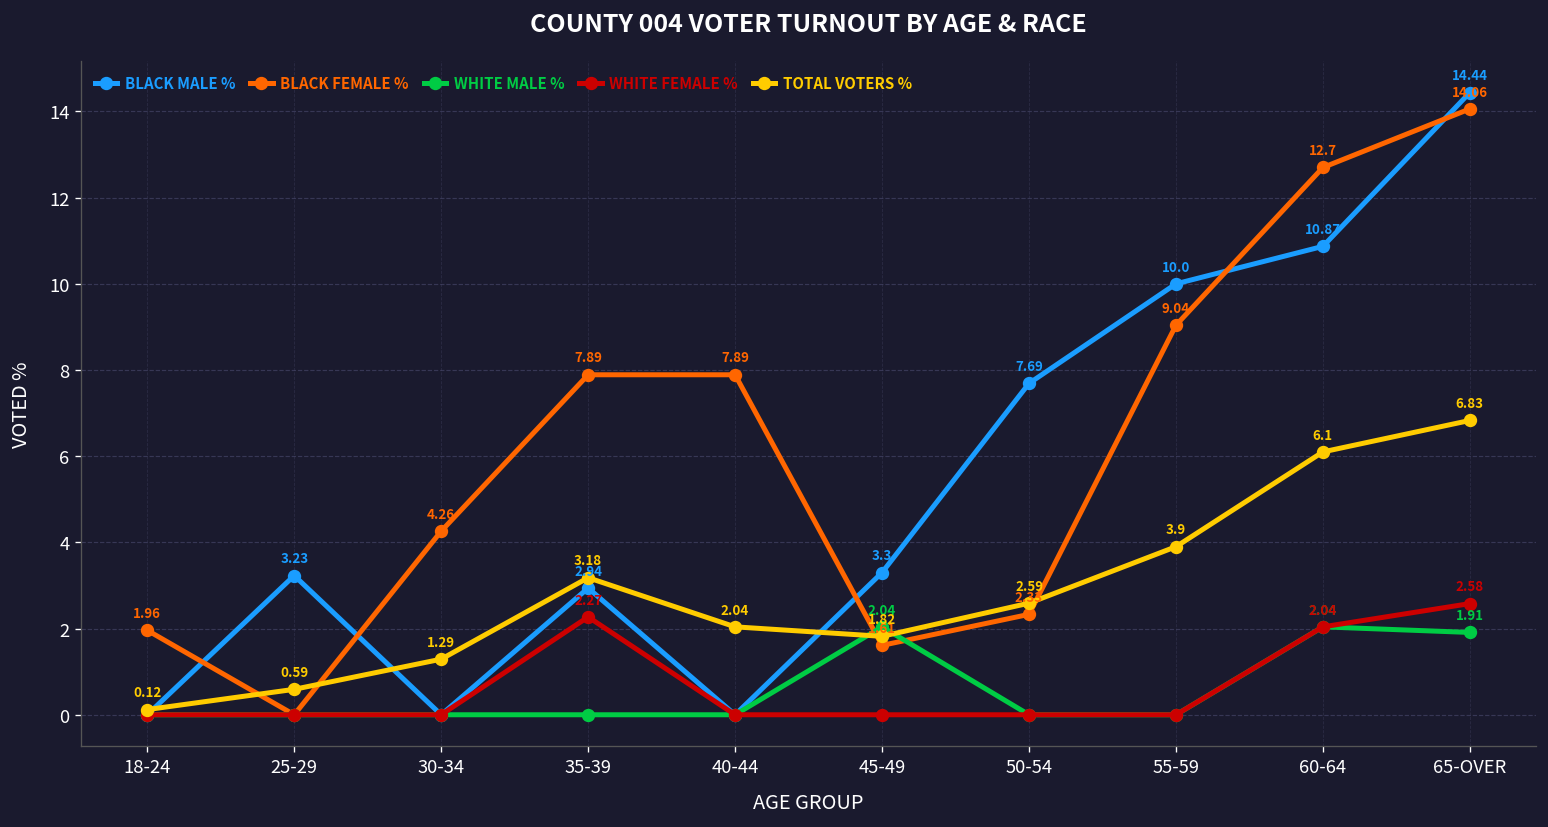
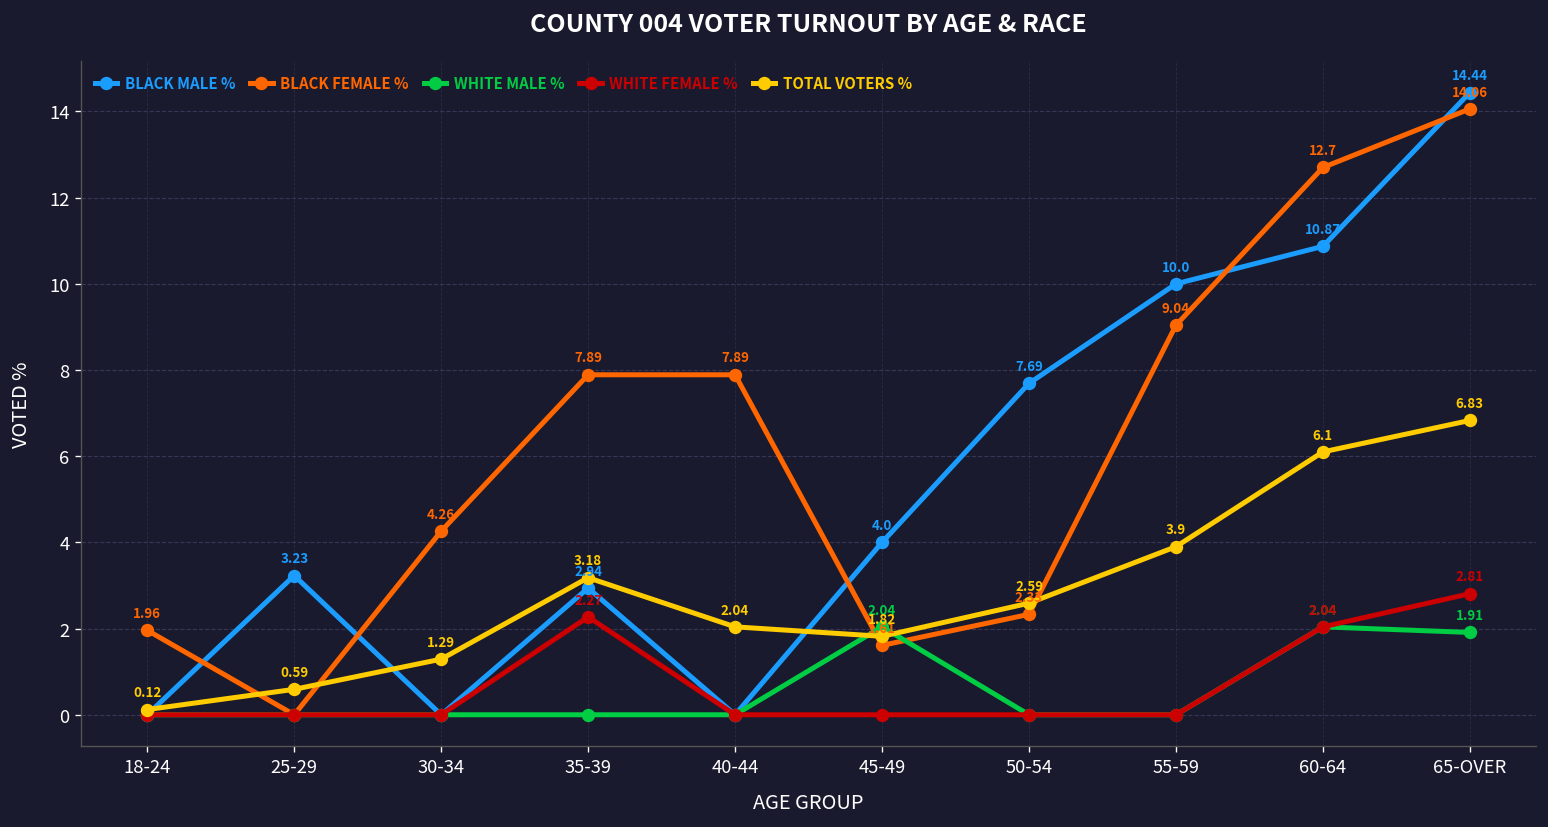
BLACK MALE %, 45-49: 3.3 -> 4.0
WHITE FEMALE %, 65-OVER: 2.58 -> 2.81
